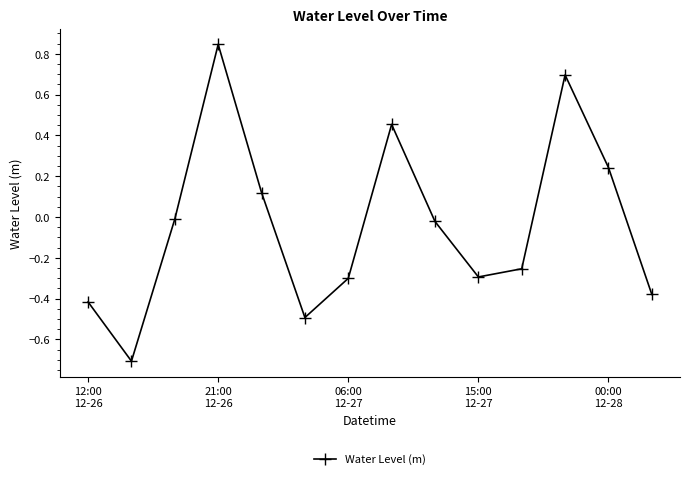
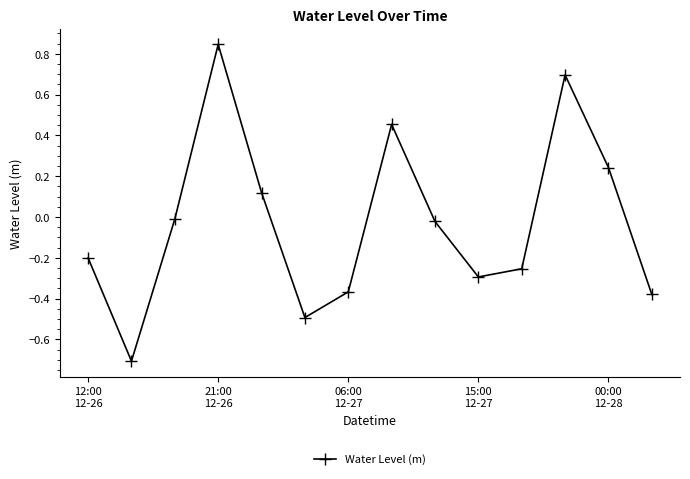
12:00 12-26: -0.42 -> -0.20
06:00 12-27: -0.30 -> -0.37
